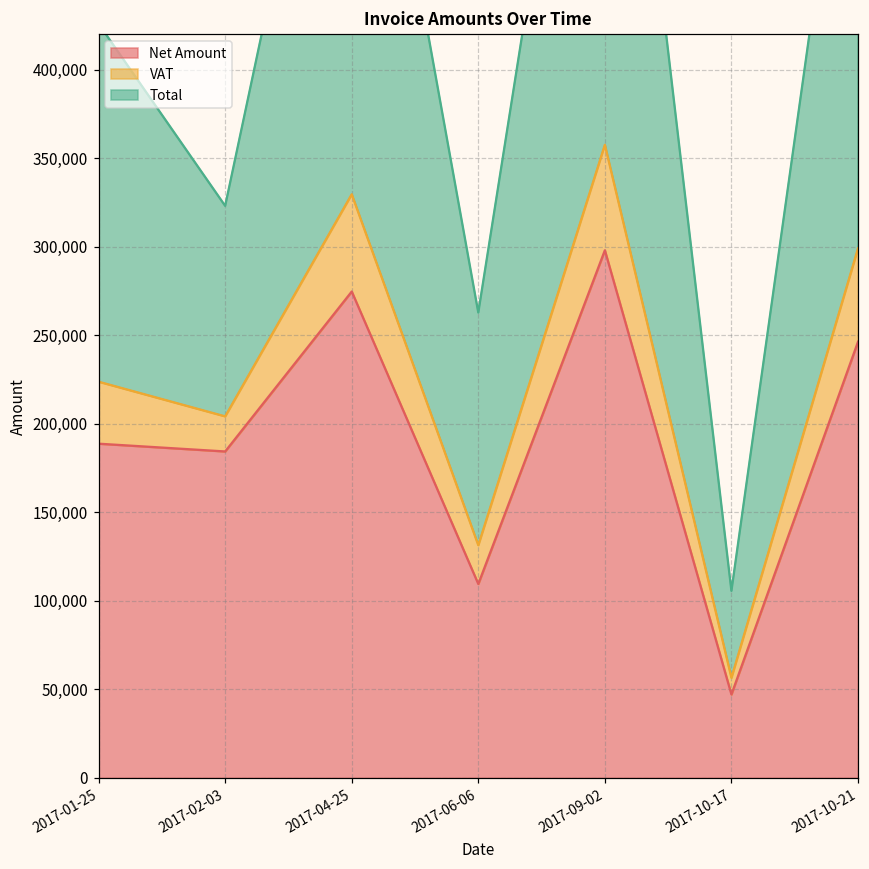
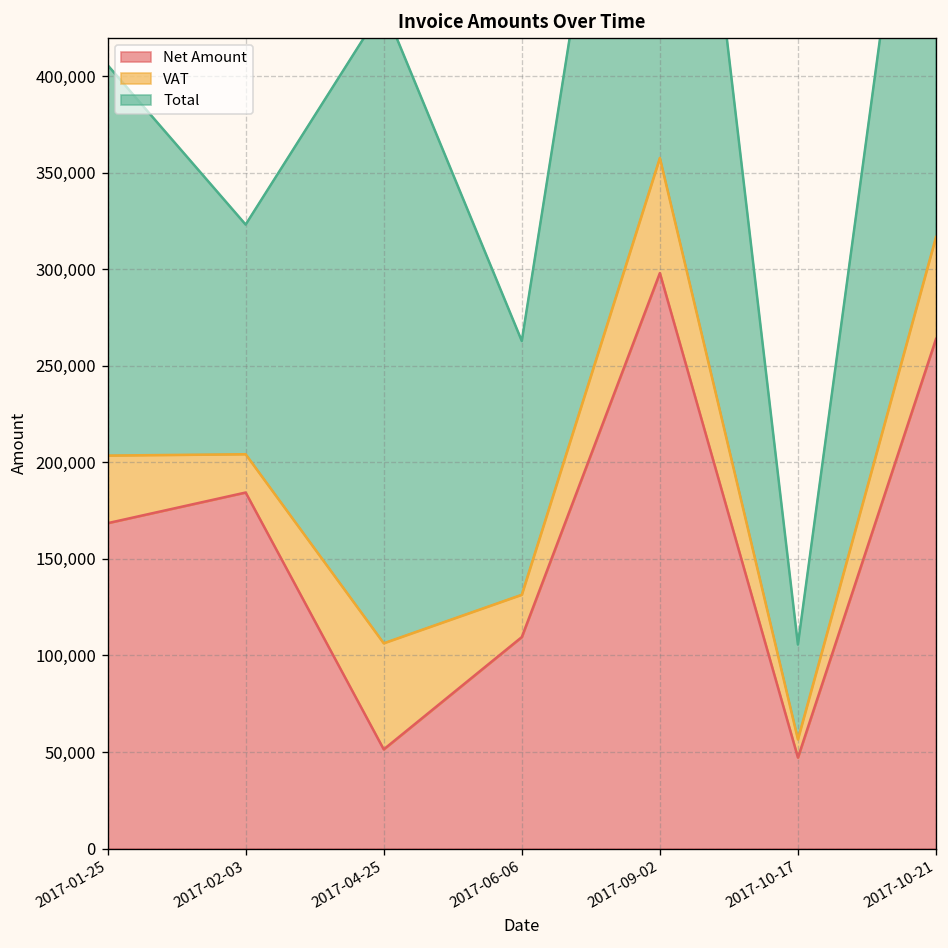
Net Amount, 2017-01-25: 189,000 -> 169,000
Net Amount, 2017-04-25: 275,000 -> 51,000
Net Amount, 2017-10-21: 246,000 -> 264,000
